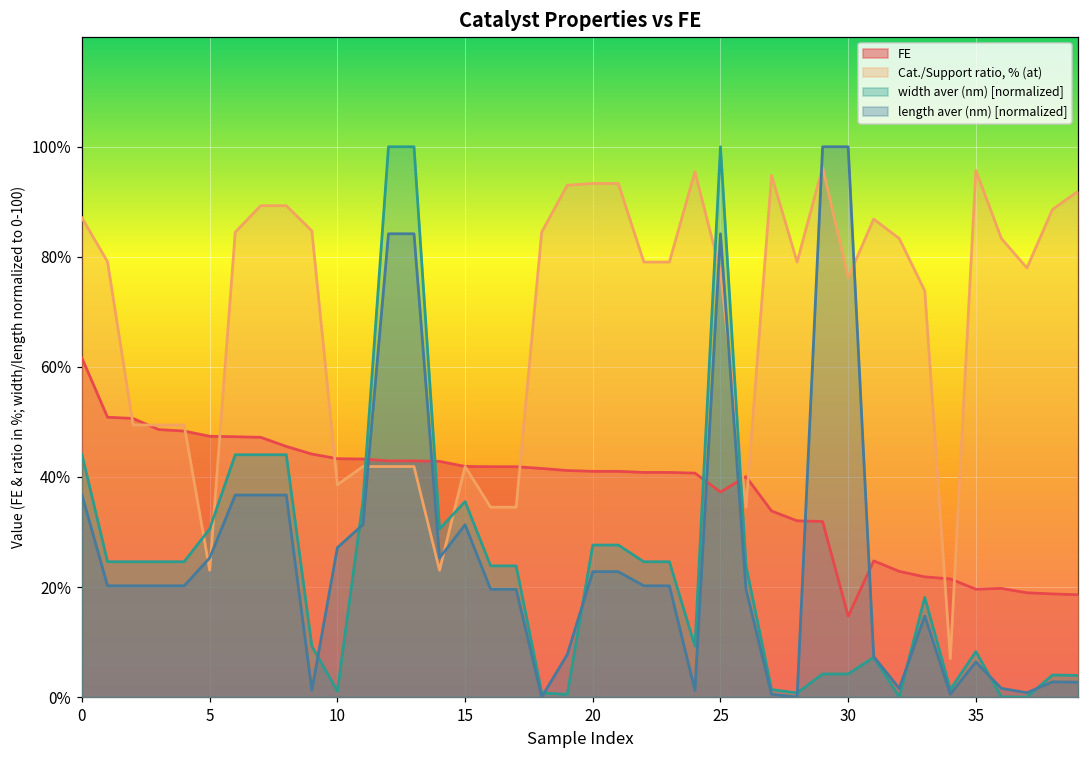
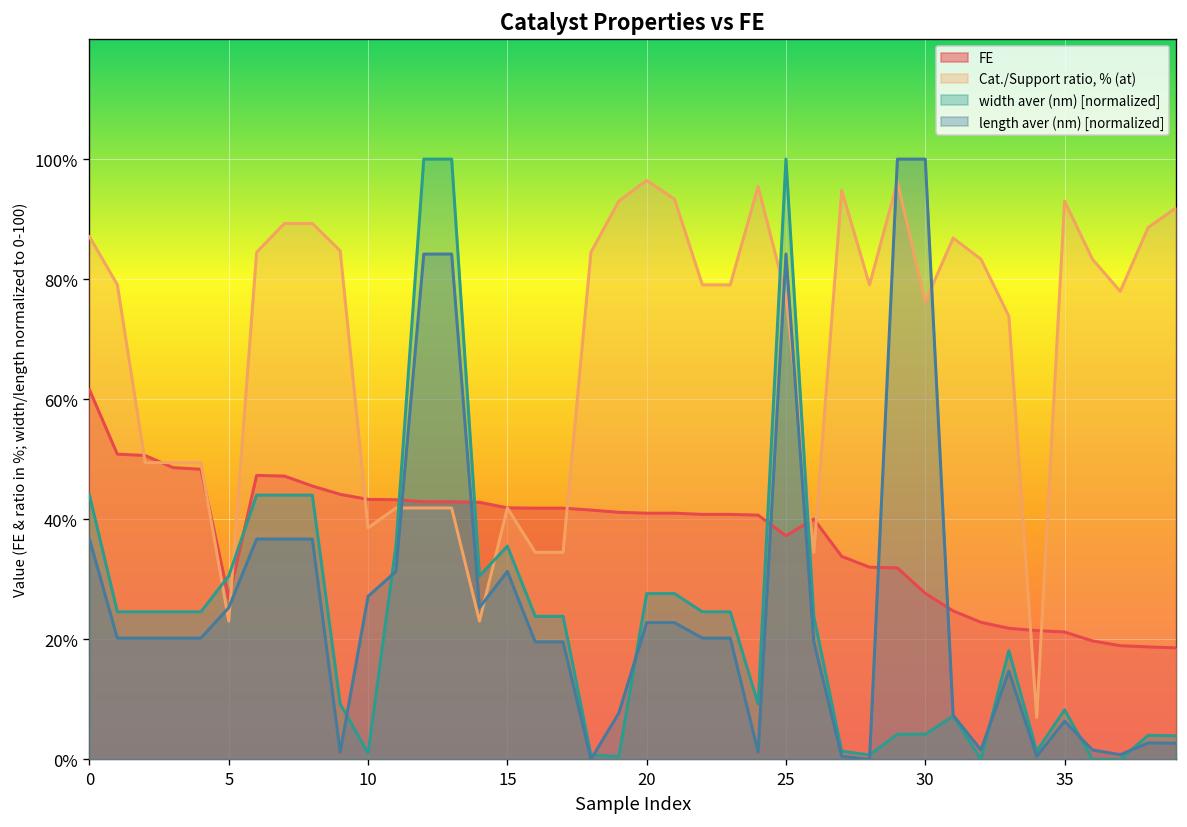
FE, 5: 47% -> 27%
Cat./Support ratio, % (at), 20: 93% -> 96%
FE, 30: 15% -> 28%
FE, 35: 20% -> 21%
Cat./Support ratio, % (at), 35: 96% -> 93%
